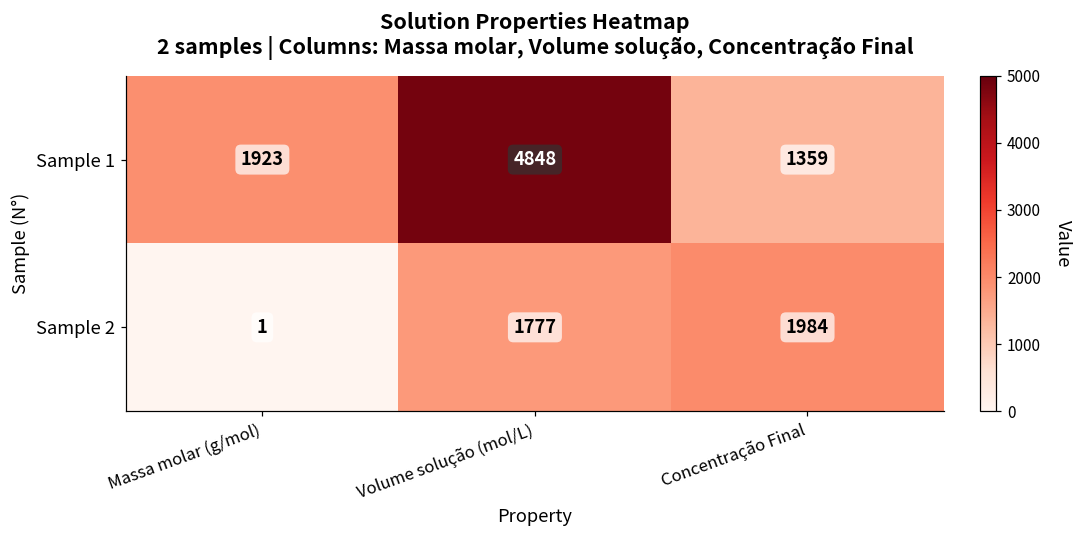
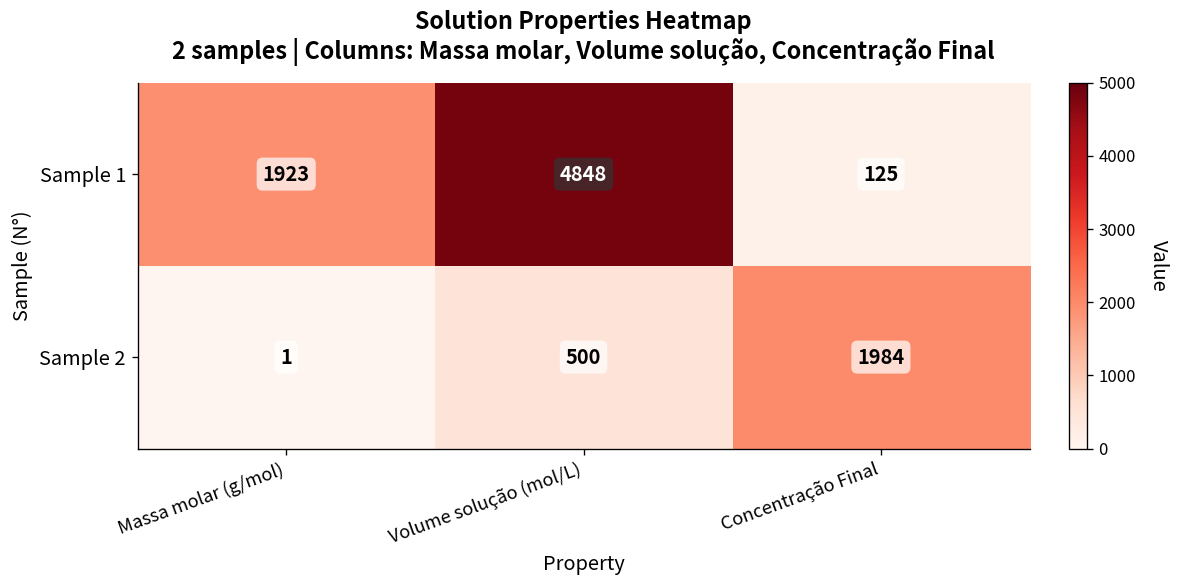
Sample 1, Concentração Final: 1359 -> 125
Sample 2, Volume solução (mol/L): 1777 -> 500
